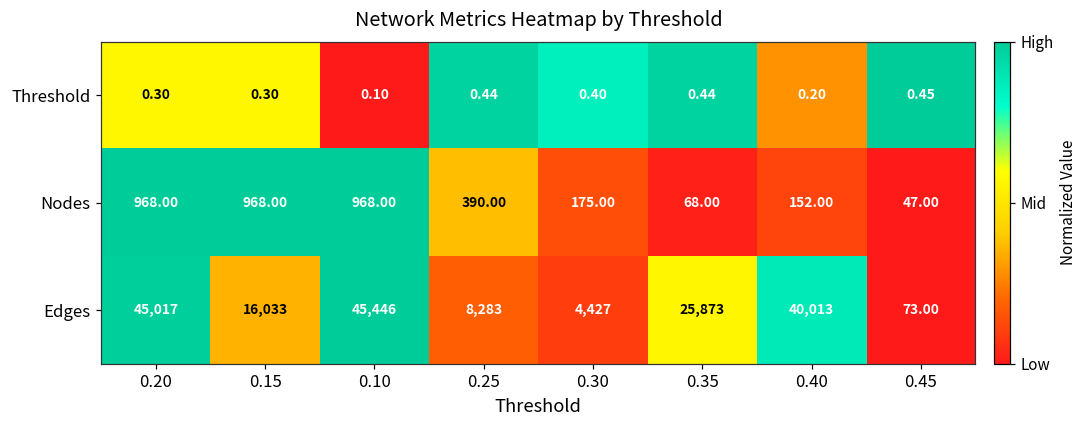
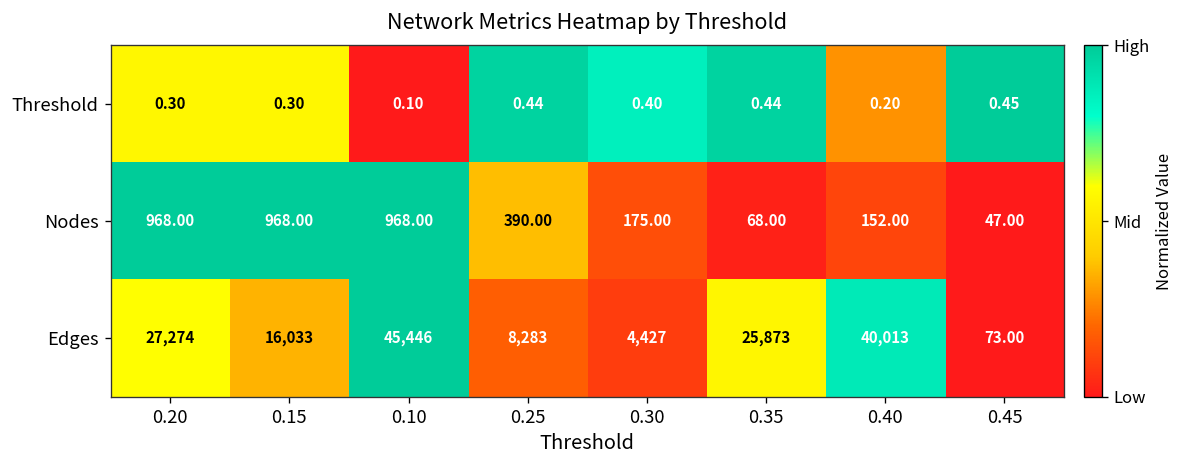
Edges, 0.20: 45,017 -> 27,274
